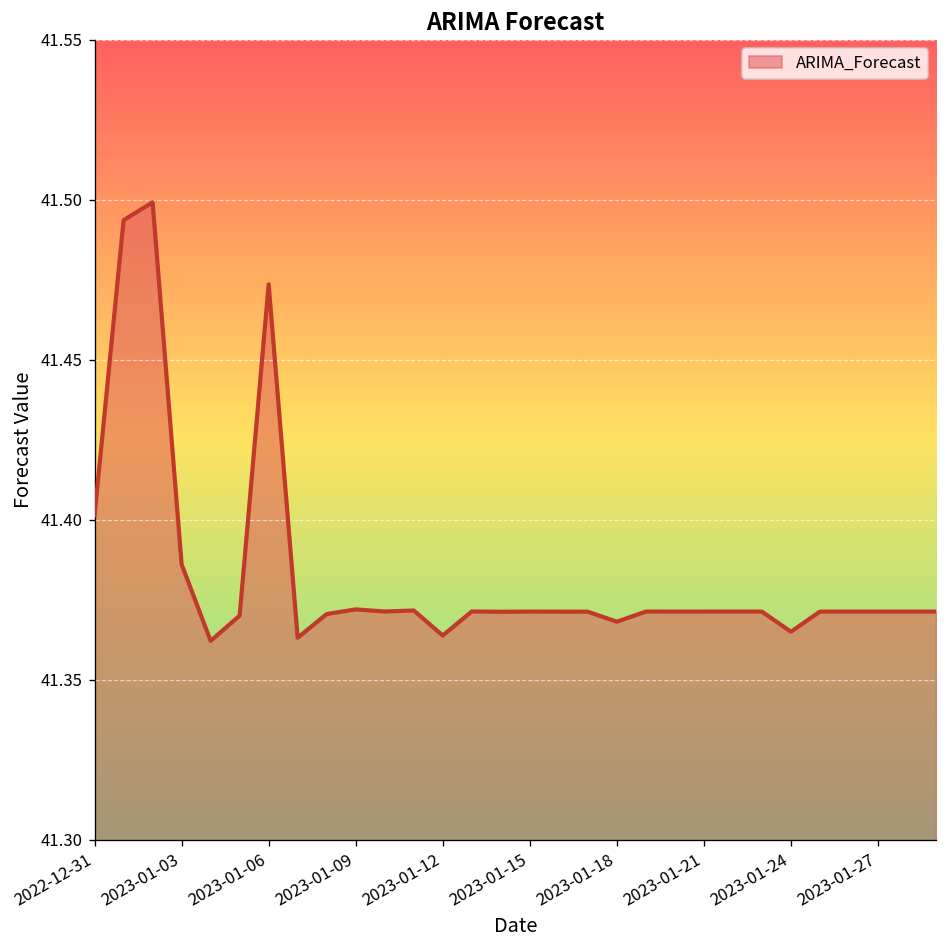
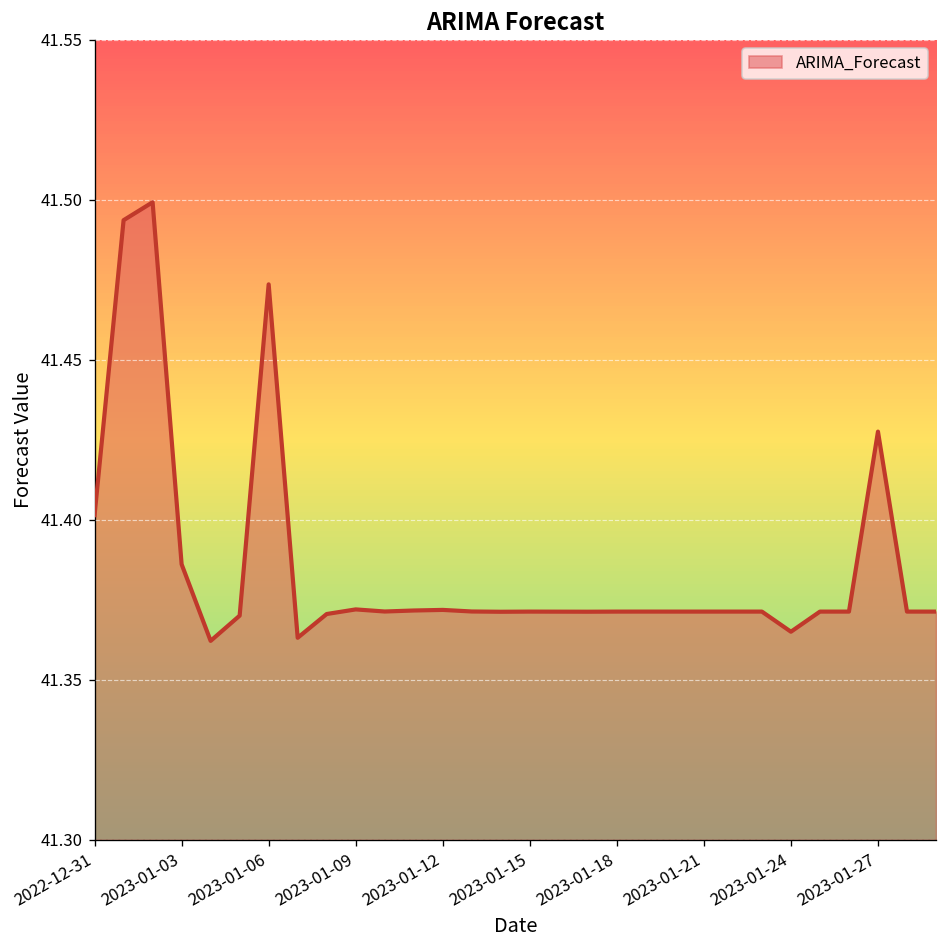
2023-01-12: 41.364 -> 41.372
2023-01-18: 41.368 -> 41.371
2023-01-27: 41.371 -> 41.428
